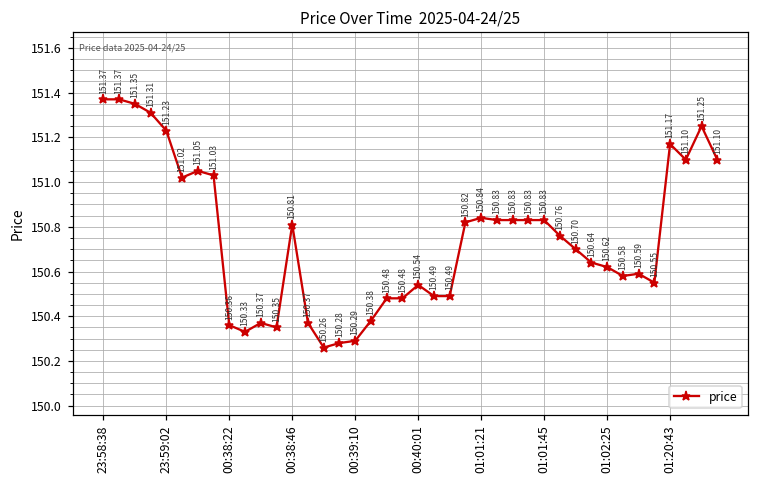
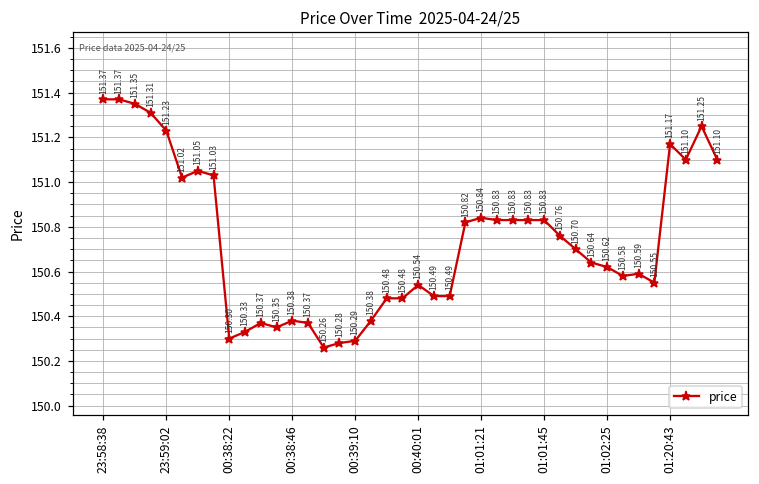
00:38:22: 150.36 -> 150.30
00:38:46: 150.81 -> 150.38
